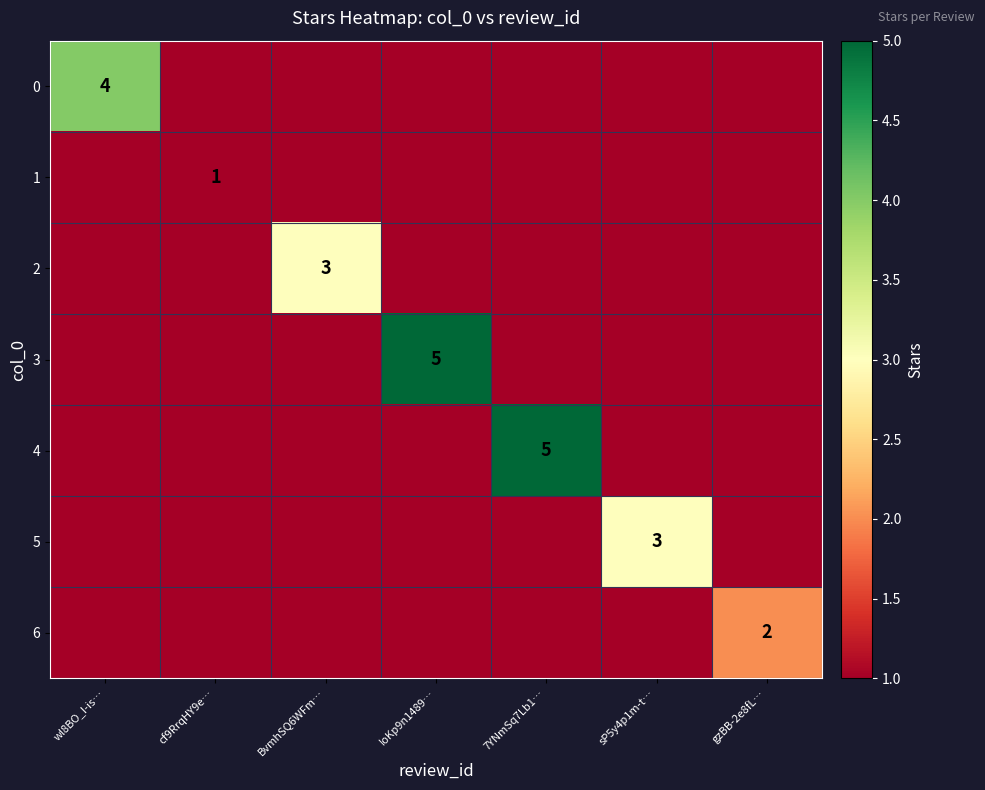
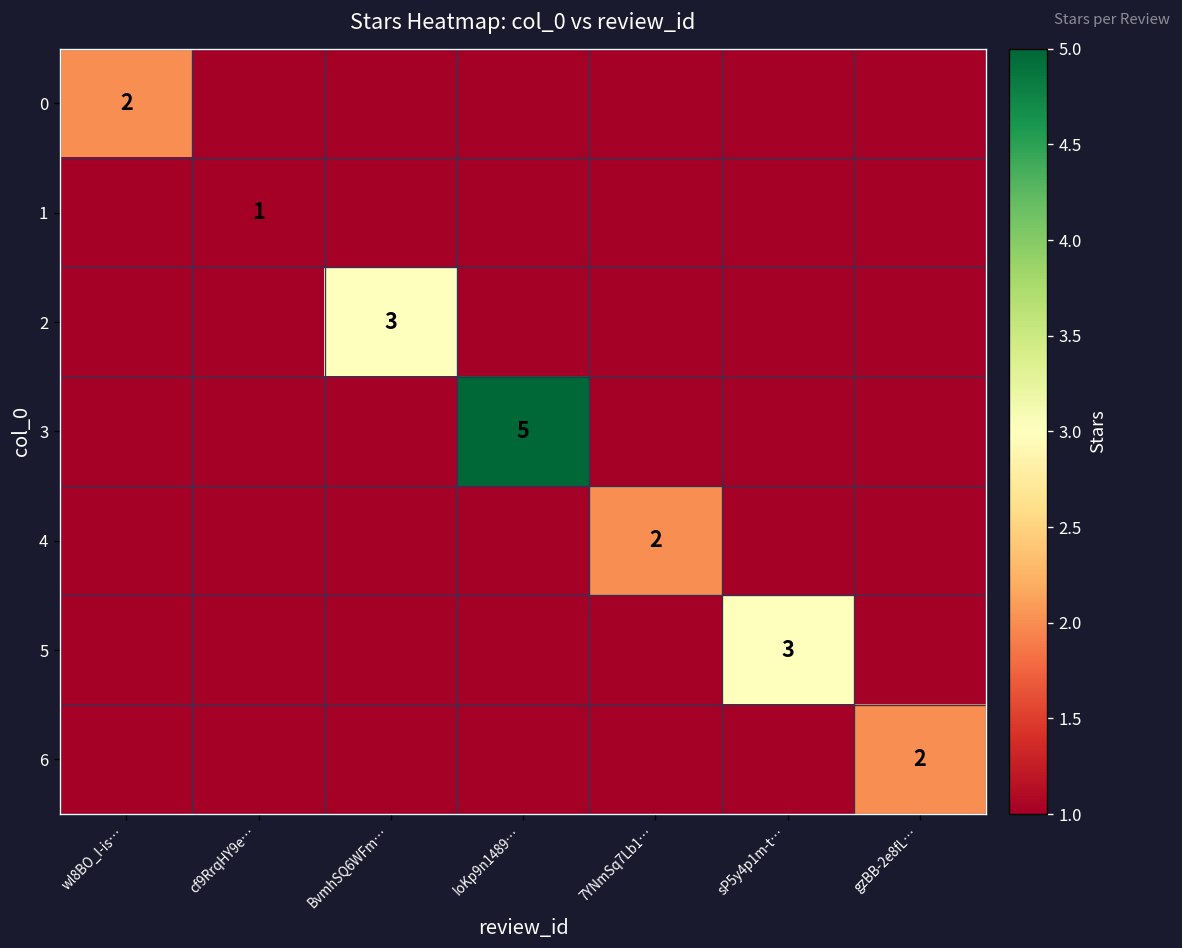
0, wl8BO_I-is…: 4 -> 2
4, 7YNmSq7Lb1…: 5 -> 2
